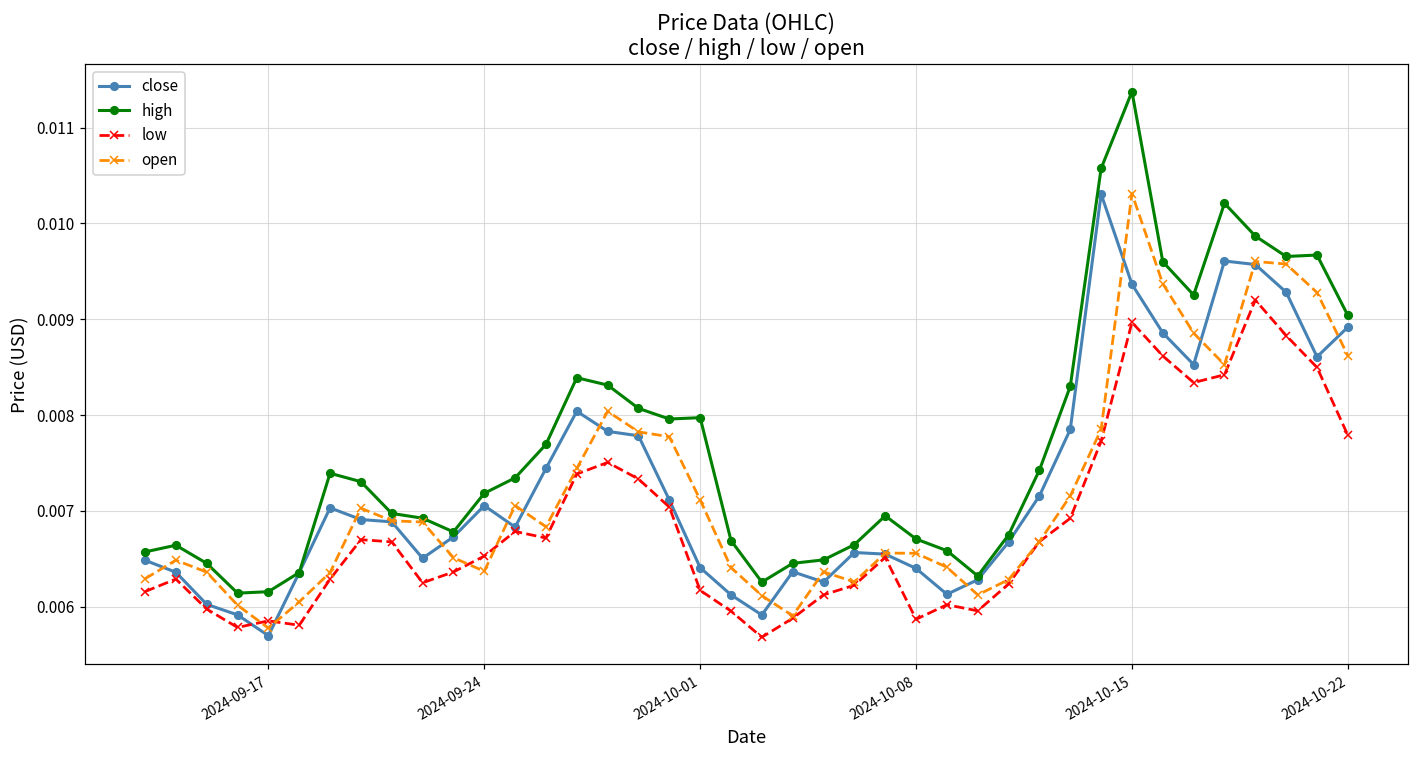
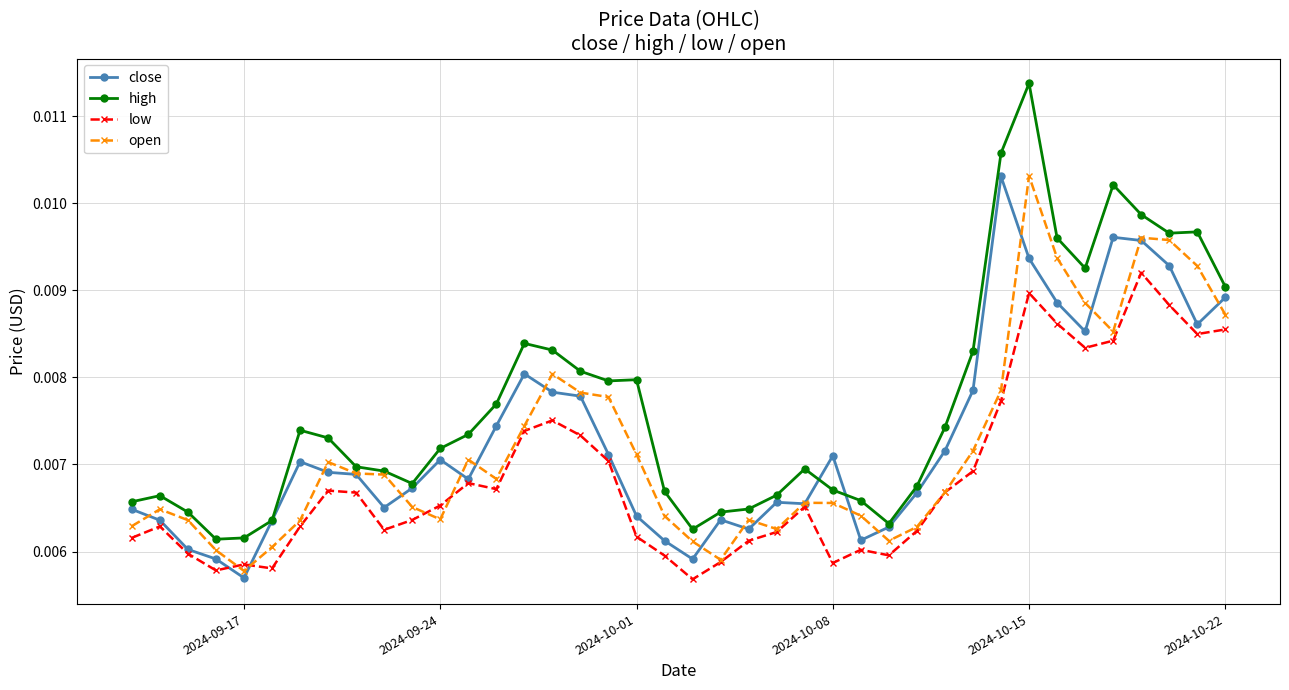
close, 2024-10-08: 0.0064 -> 0.0071
low, 2024-10-22: 0.0078 -> 0.0086
open, 2024-10-22: 0.0086 -> 0.0087
